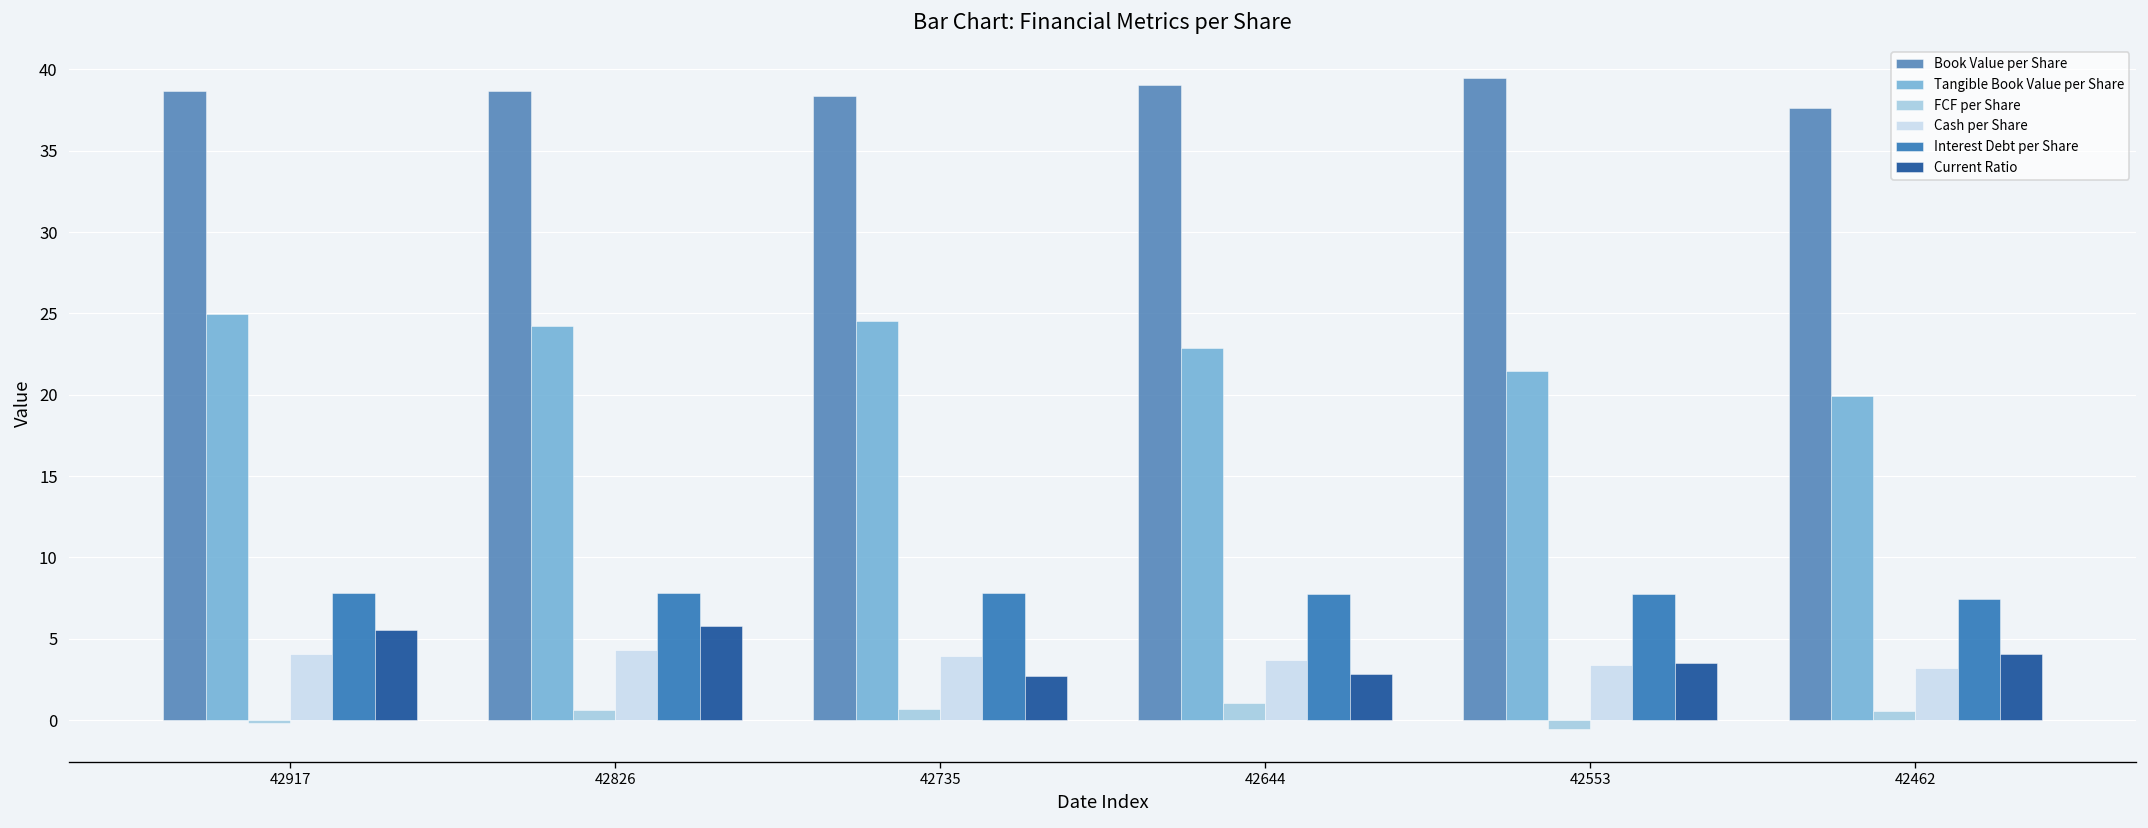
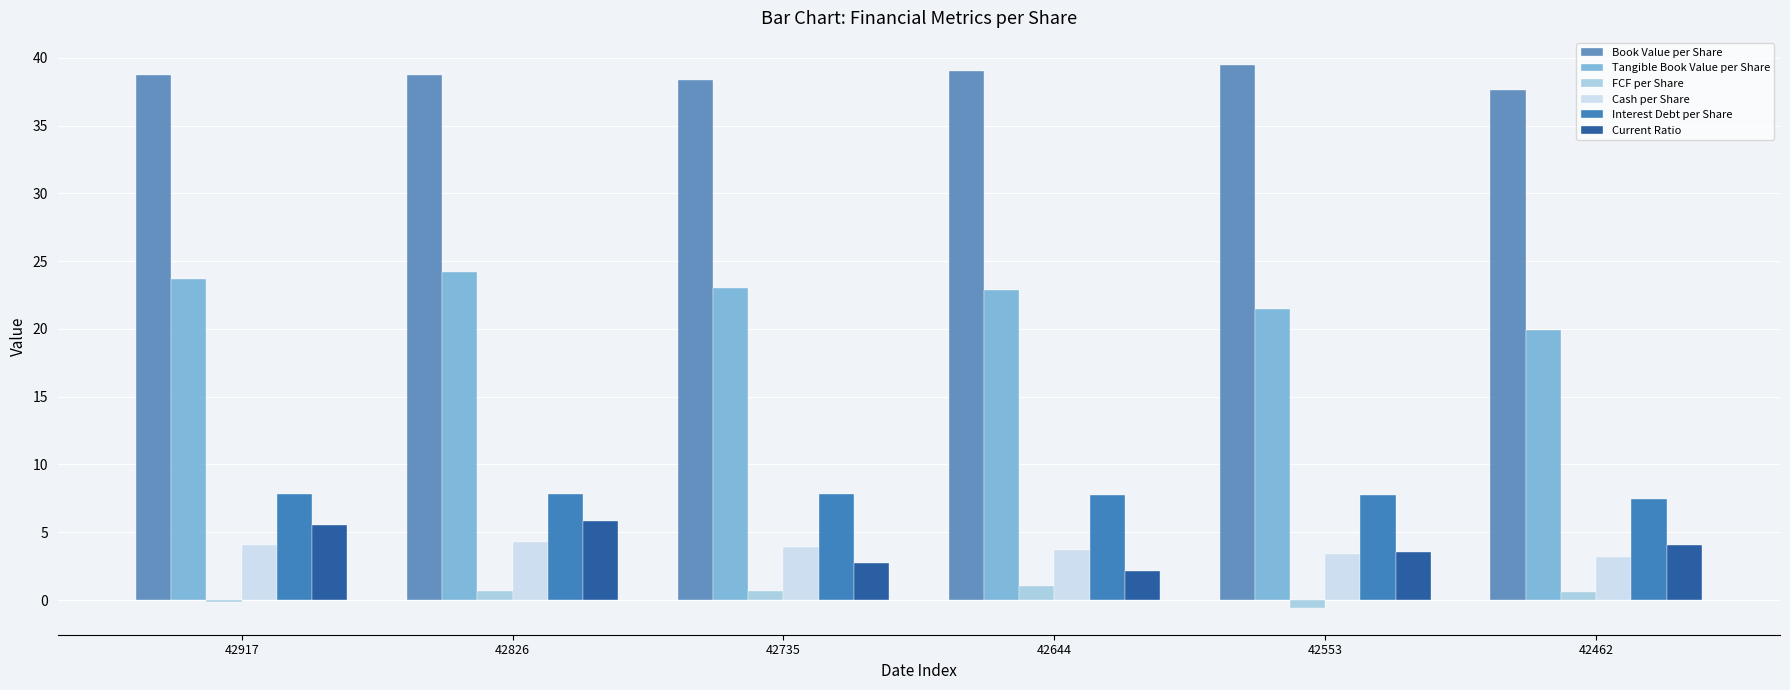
Tangible Book Value per Share, 42917: 25.0 -> 23.7
Tangible Book Value per Share, 42735: 24.5 -> 23.0
Current Ratio, 42644: 2.8 -> 2.2
